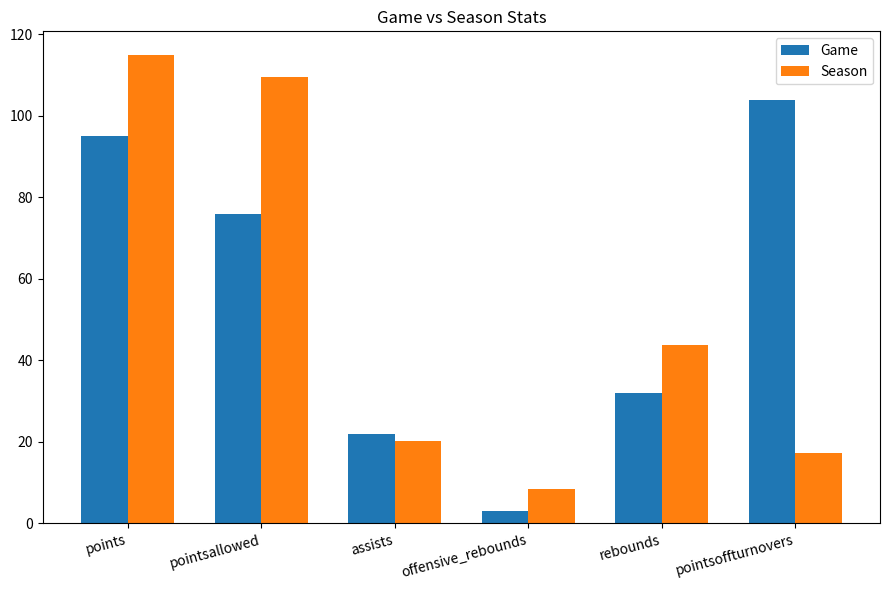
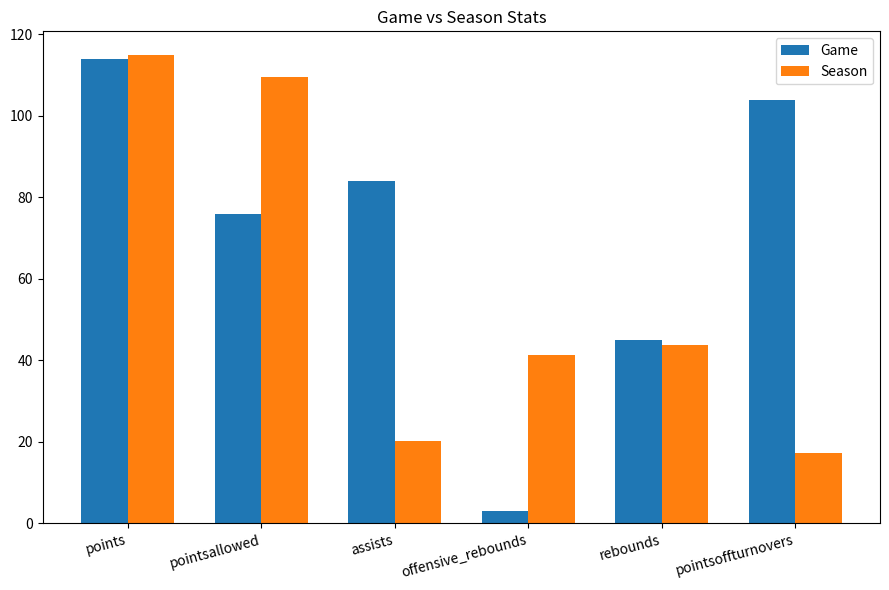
Game, points: 95 -> 114
Game, assists: 22 -> 84
Season, offensive_rebounds: 8 -> 41
Game, rebounds: 32 -> 45
